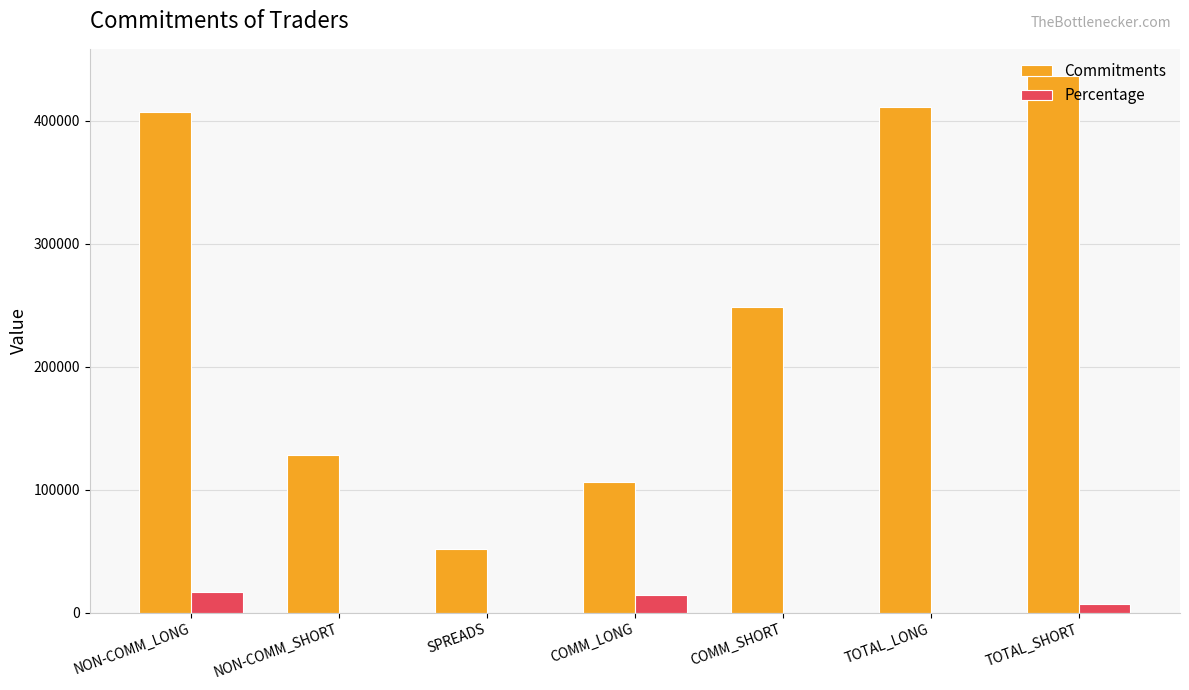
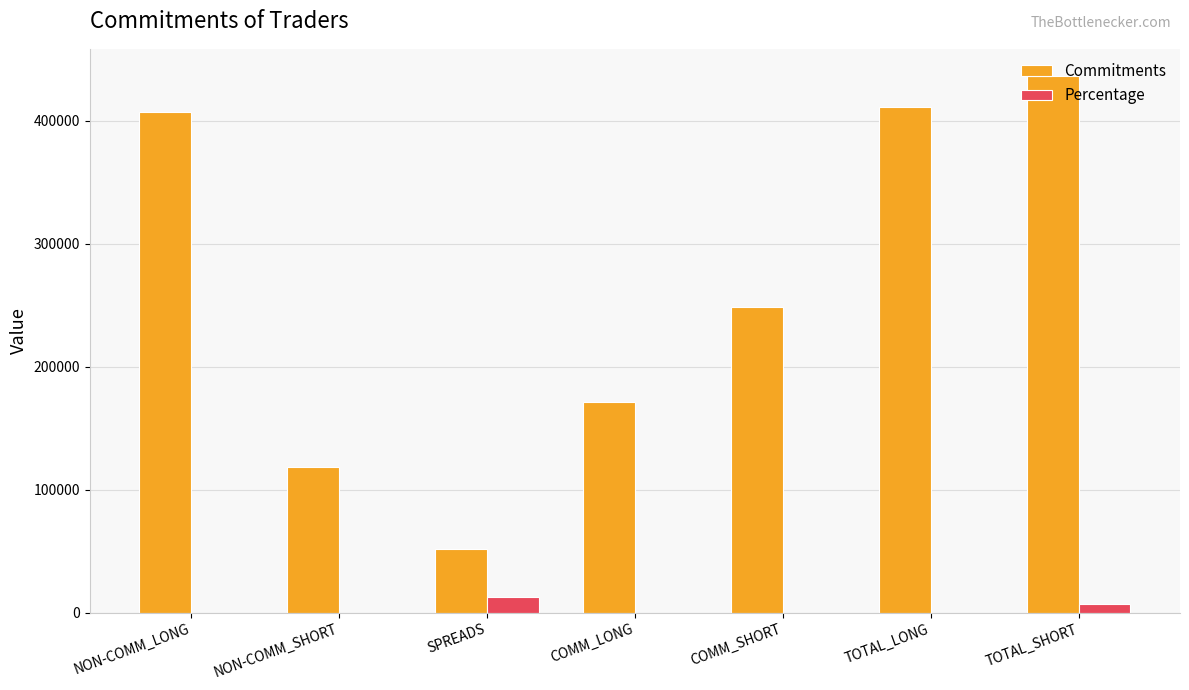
Percentage, NON-COMM_LONG: 16000 -> 0
Commitments, NON-COMM_SHORT: 128000 -> 118000
Percentage, SPREADS: 0 -> 13000
Commitments, COMM_LONG: 106000 -> 172000
Percentage, COMM_LONG: 14000 -> 0
